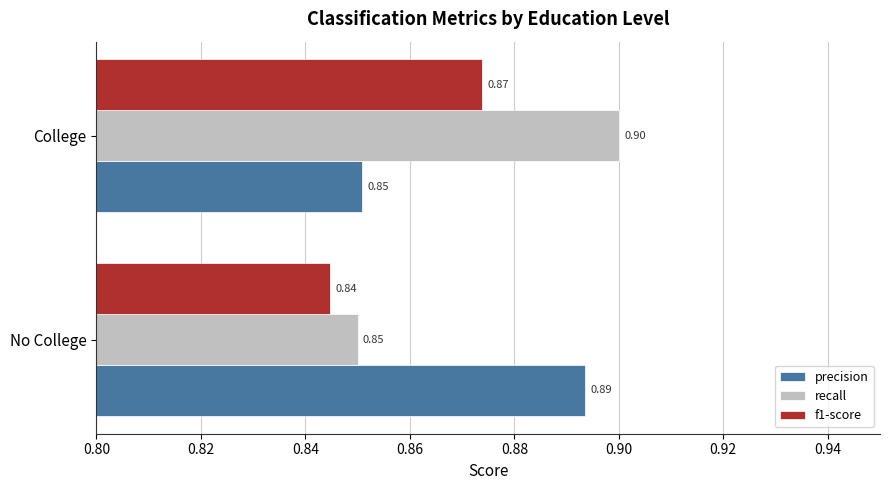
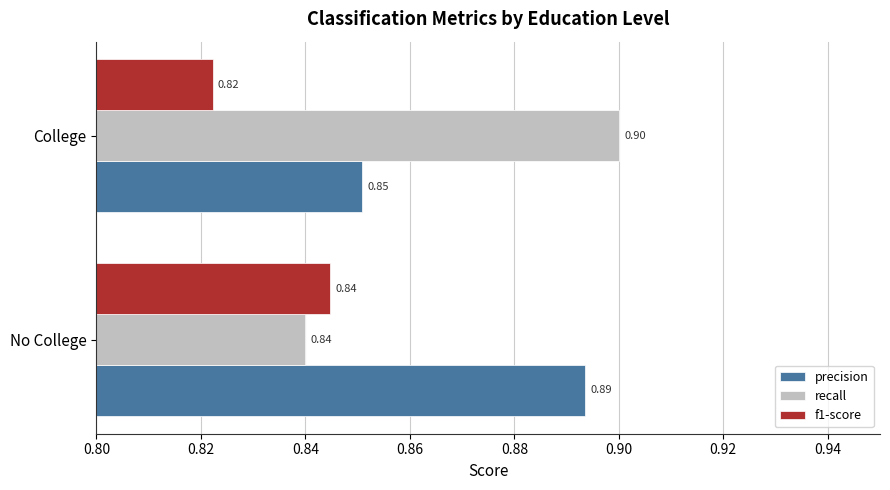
f1-score, College: 0.87 -> 0.82
recall, No College: 0.85 -> 0.84
